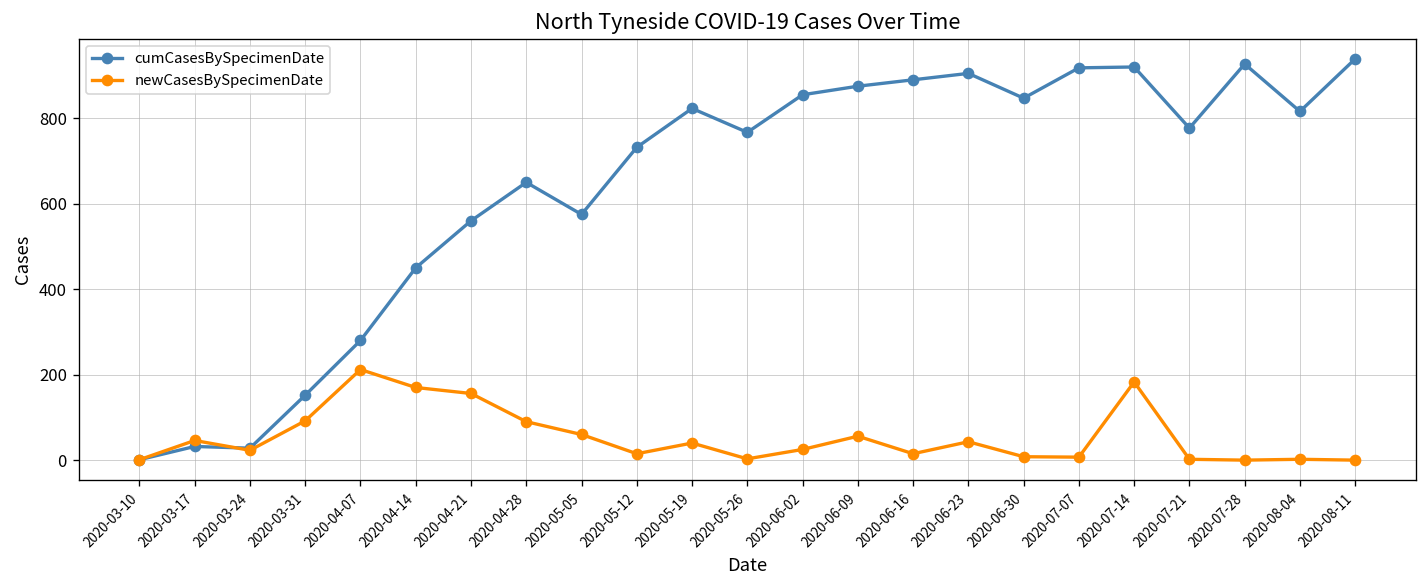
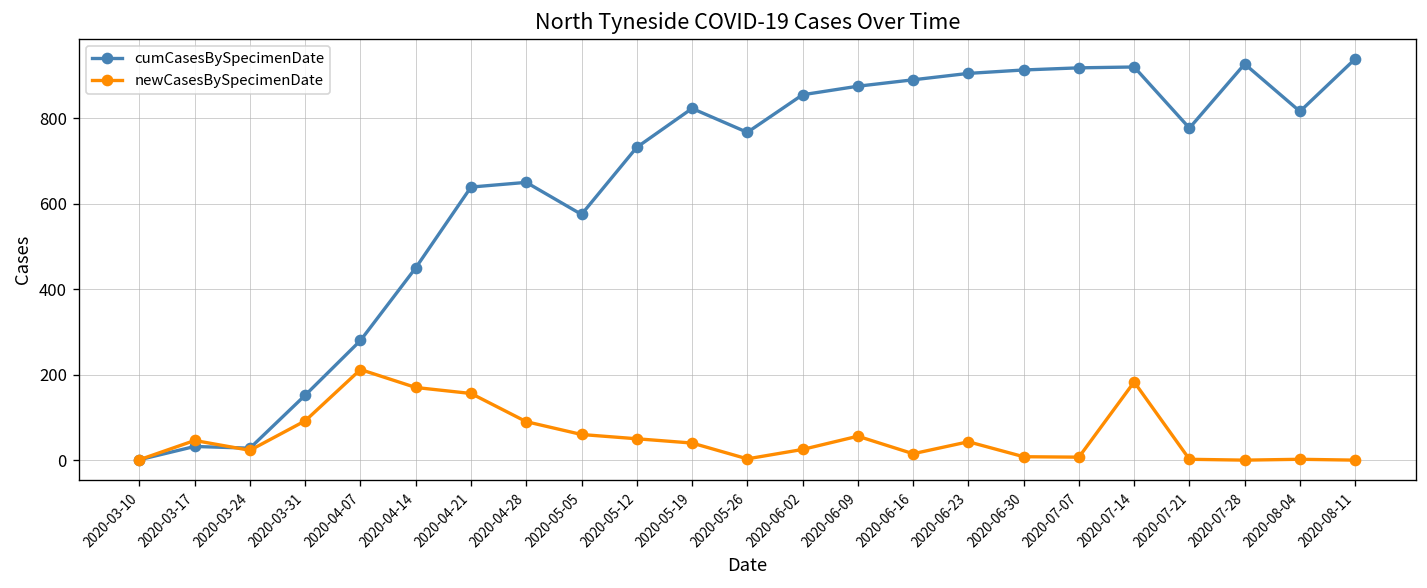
cumCasesBySpecimenDate, 2020-04-21: 560 -> 640
newCasesBySpecimenDate, 2020-05-12: 20 -> 50
cumCasesBySpecimenDate, 2020-06-30: 850 -> 910
